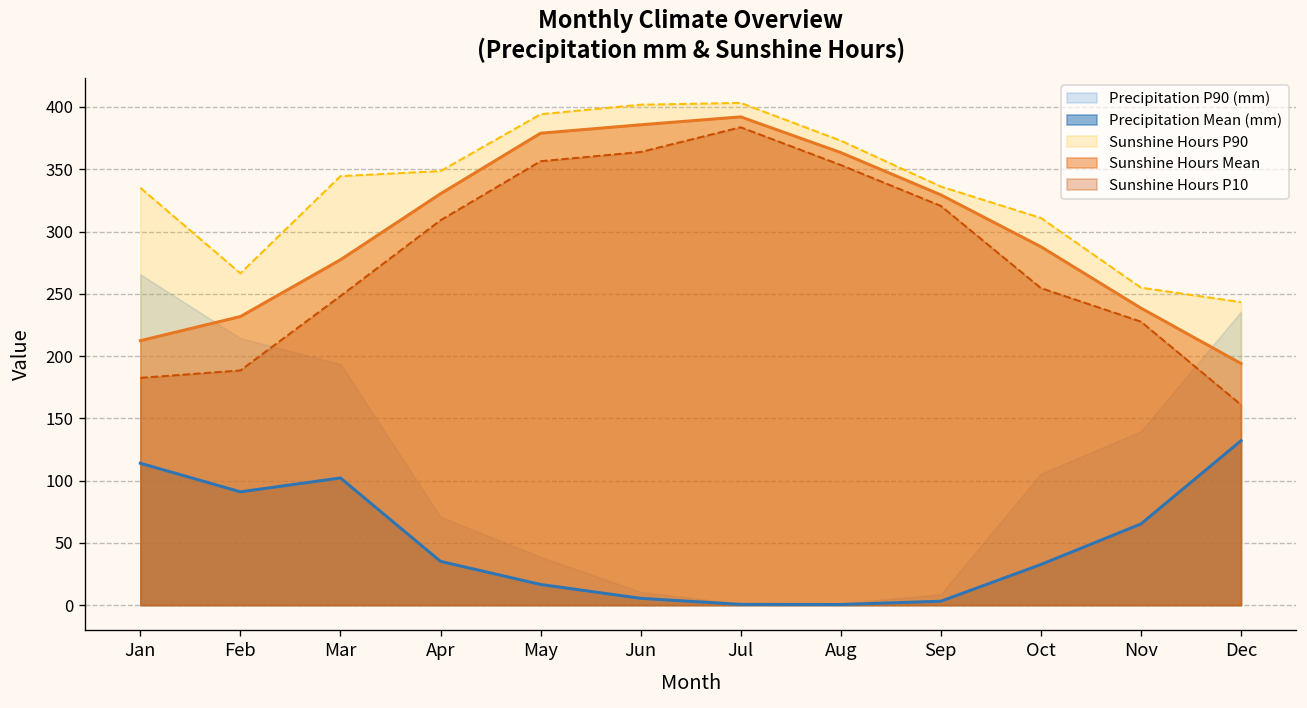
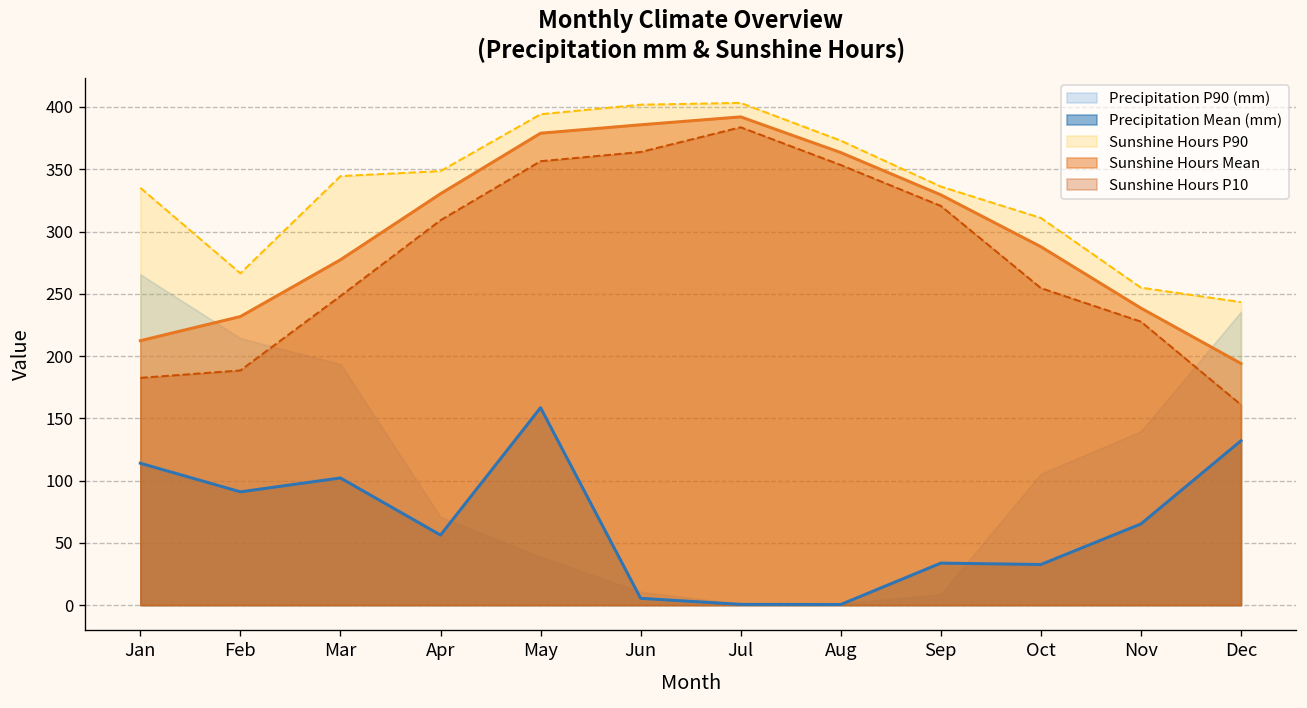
Precipitation Mean (mm), Apr: 35 -> 56
Precipitation Mean (mm), May: 17 -> 159
Precipitation Mean (mm), Sep: 3 -> 34
